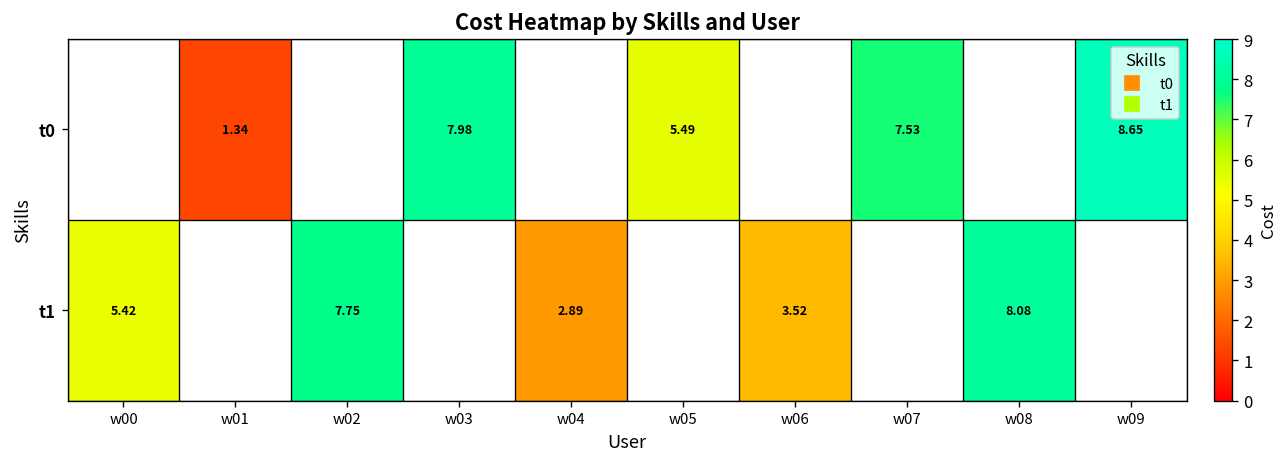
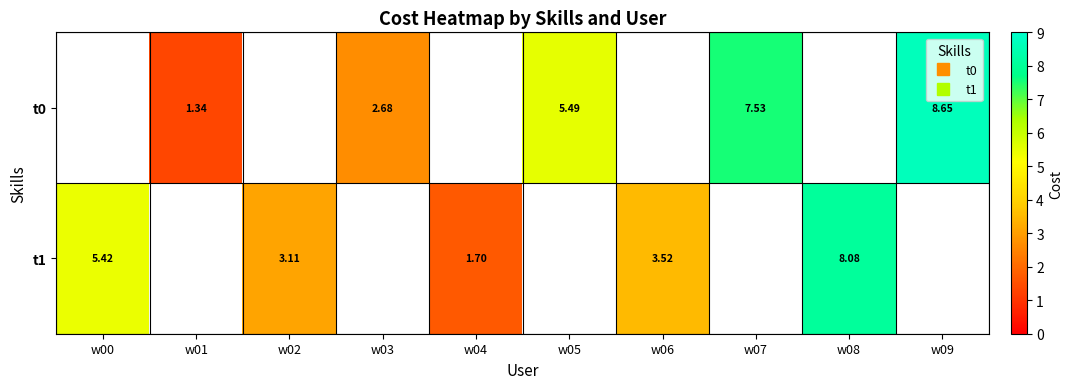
t0, w03: 7.98 -> 2.68
t1, w02: 7.75 -> 3.11
t1, w04: 2.89 -> 1.70
